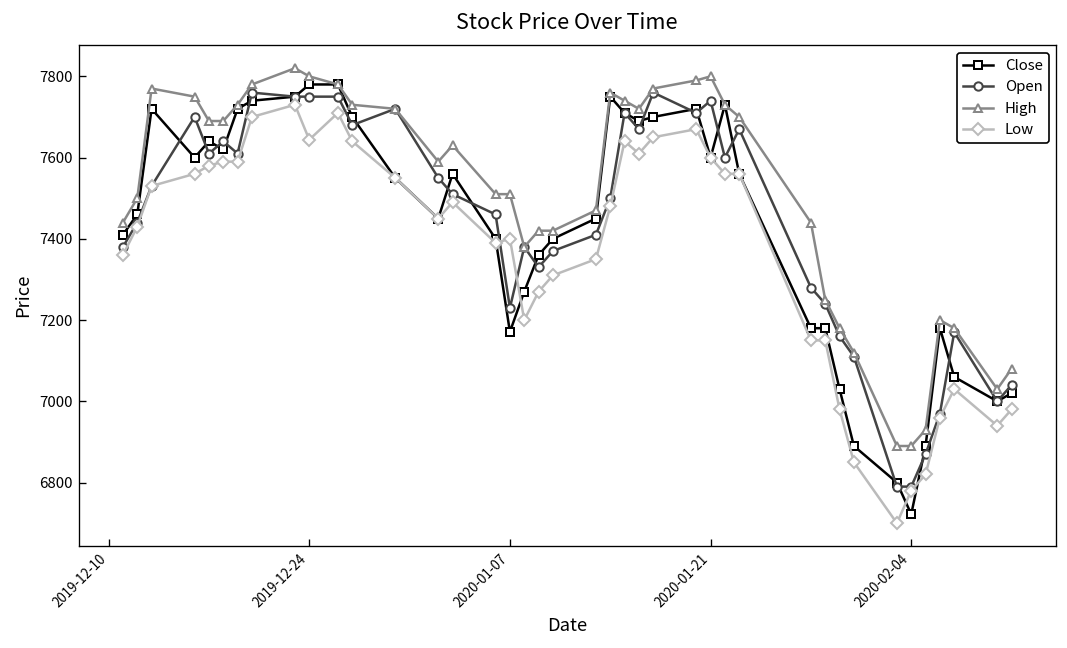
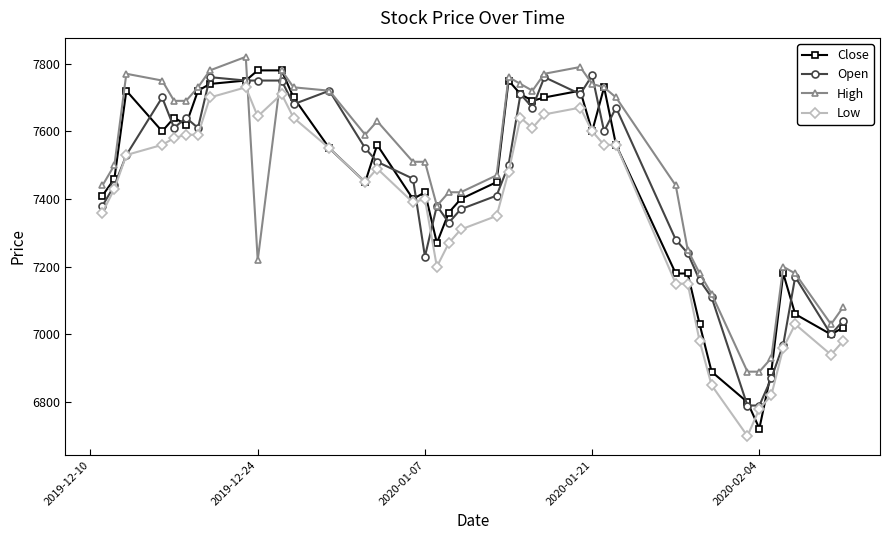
High, 2019-12-24: 7800 -> 7220
Close, 2020-01-07: 7170 -> 7420
Open, 2020-01-21: 7740 -> 7770
High, 2020-01-21: 7800 -> 7740
